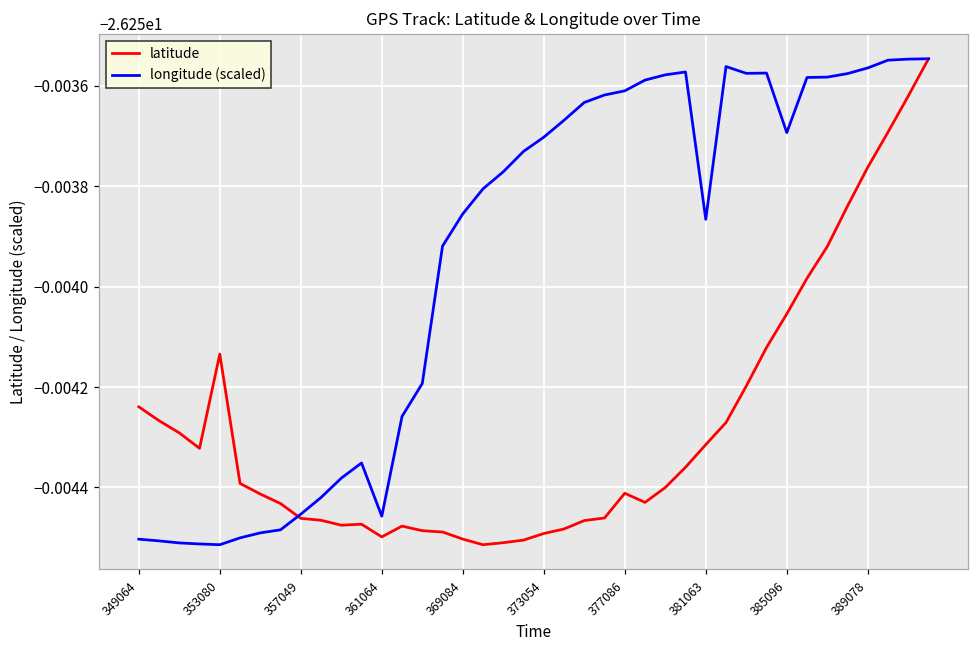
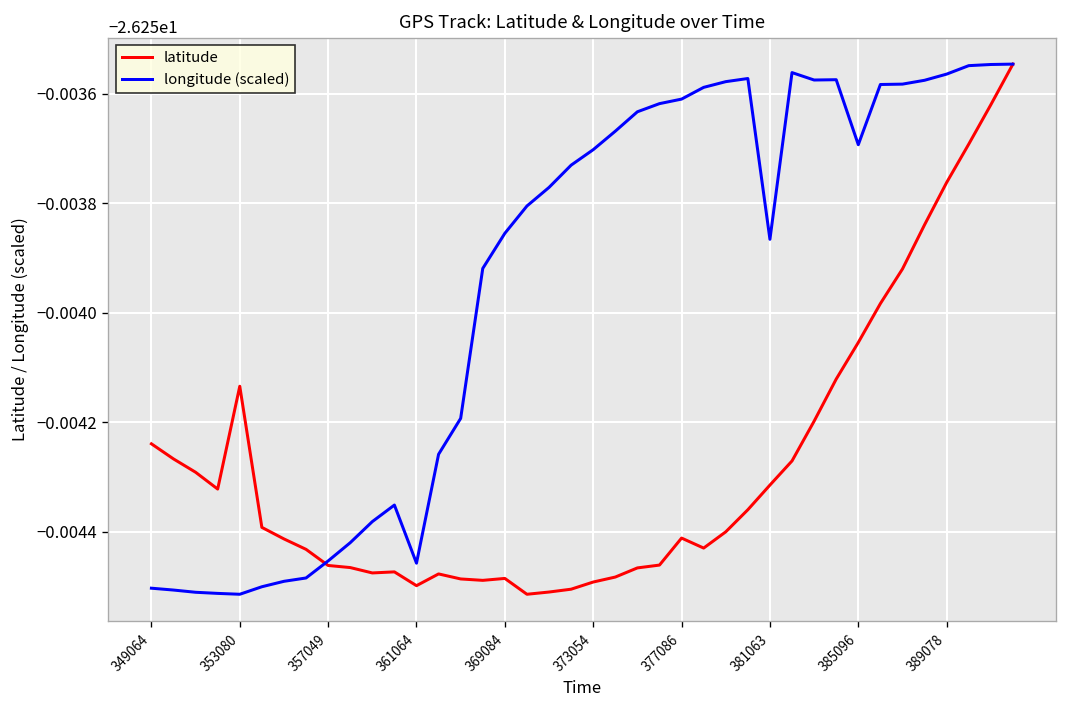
latitude, 369084: -26.25450 -> -26.25449
